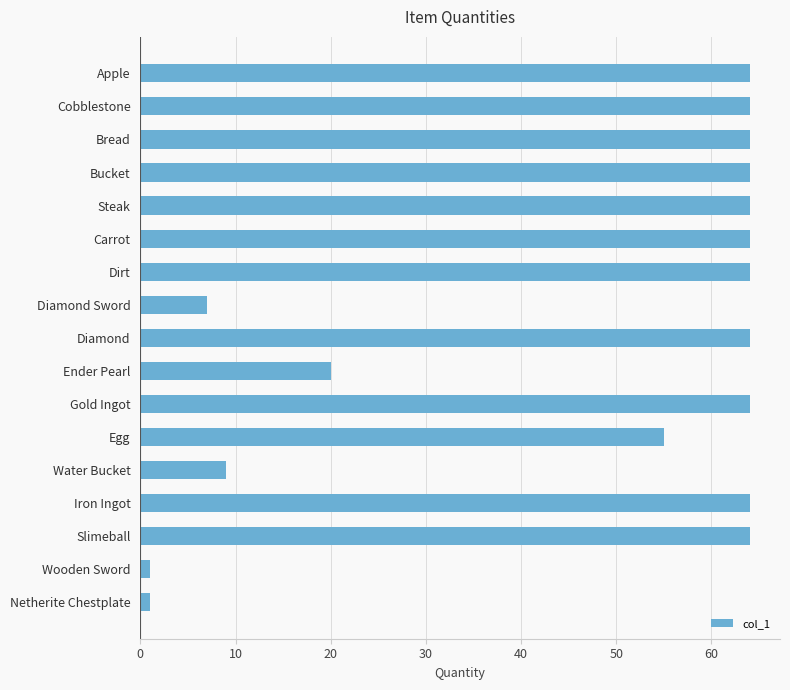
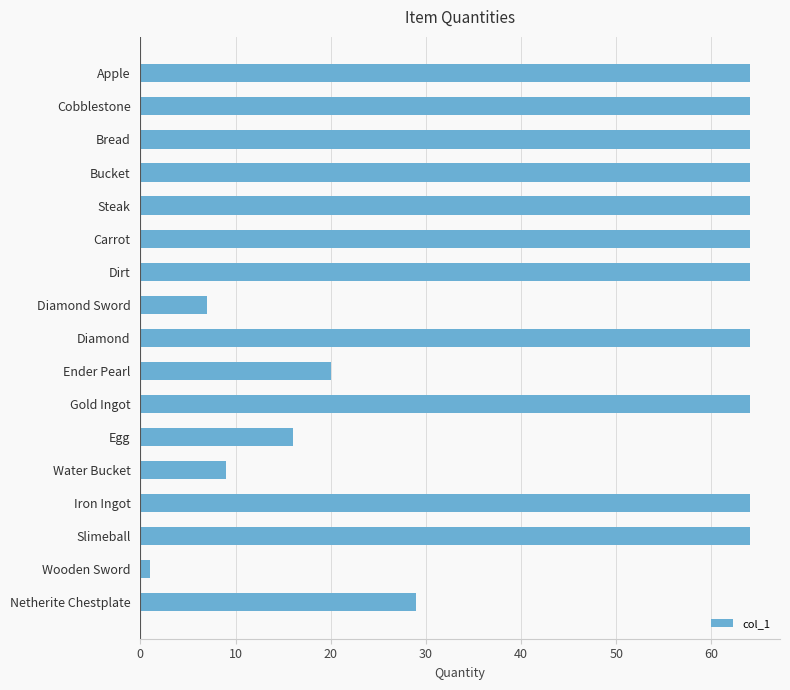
Egg: 55 -> 16
Netherite Chestplate: 1 -> 29
